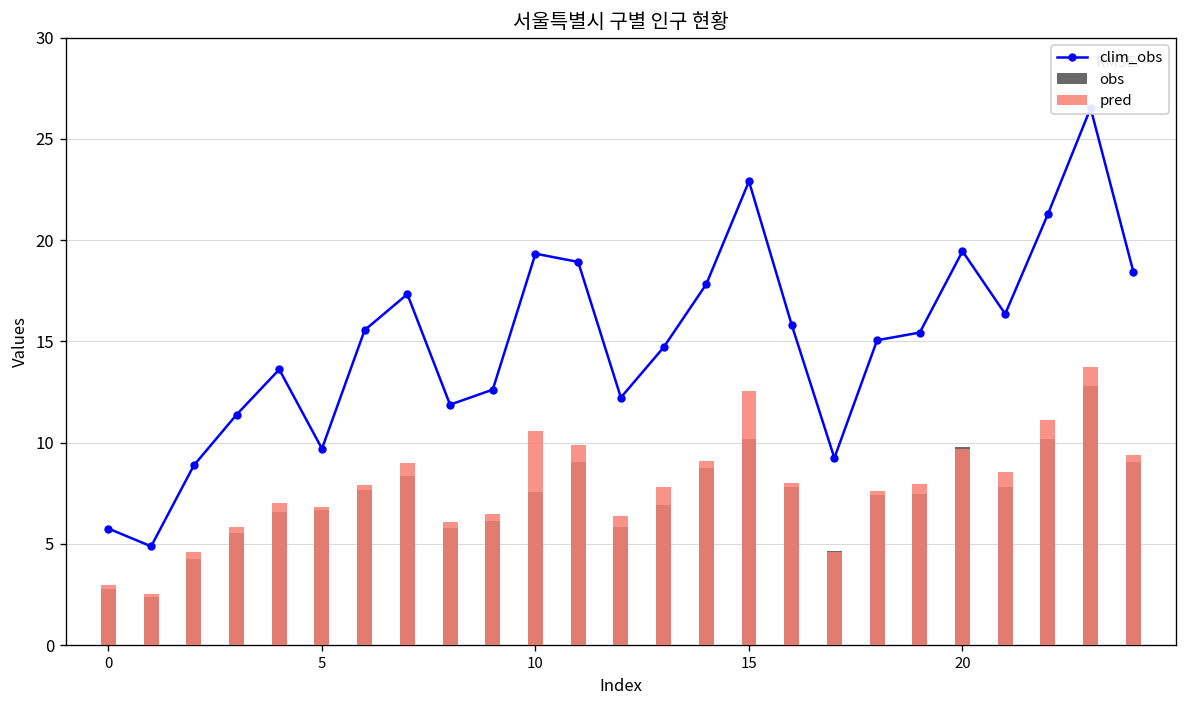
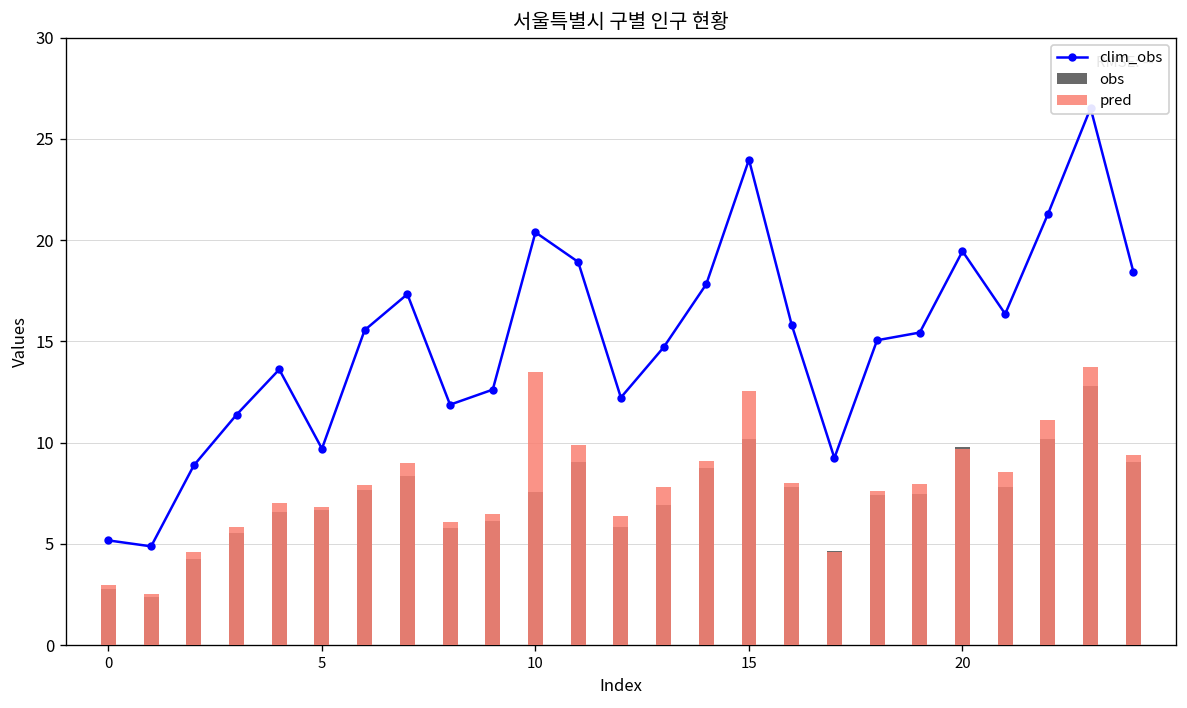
clim_obs, 0: 5.8 -> 5.2
clim_obs, 10: 19.3 -> 20.4
pred, 10: 10.6 -> 13.5
clim_obs, 15: 22.9 -> 24.0
